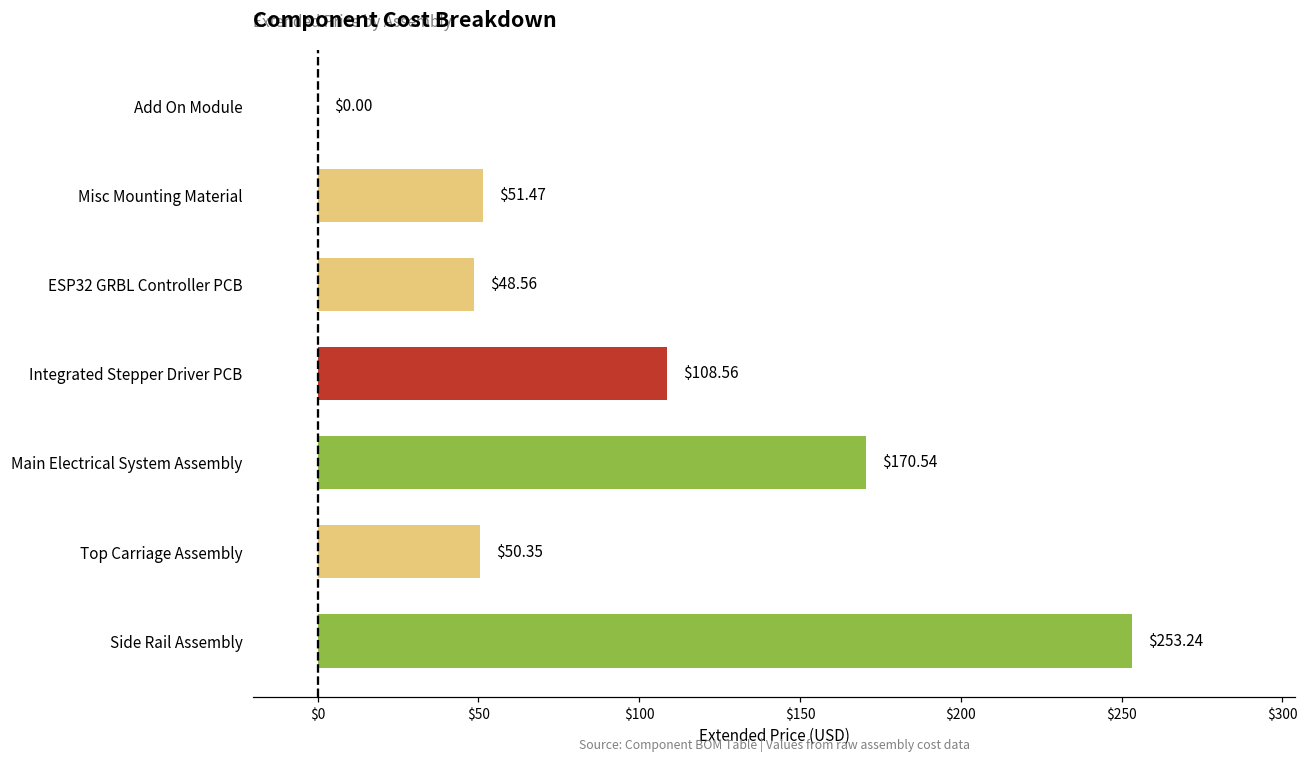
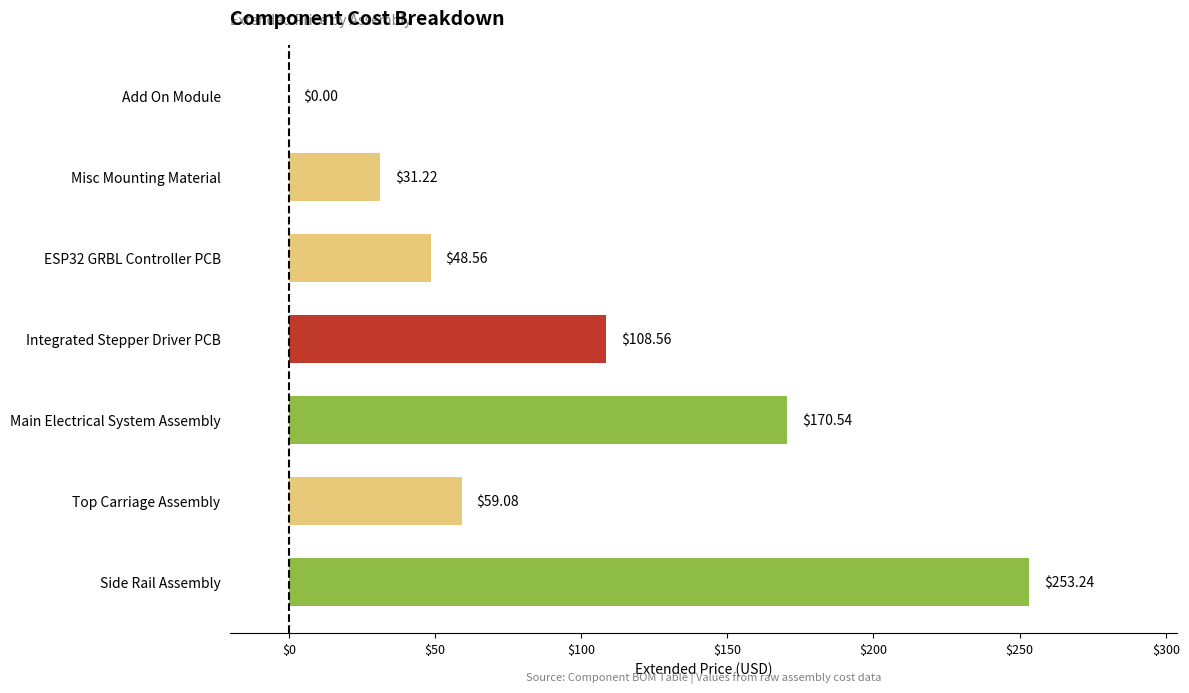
Misc Mounting Material: $51.47 -> $31.22
Top Carriage Assembly: $50.35 -> $59.08
